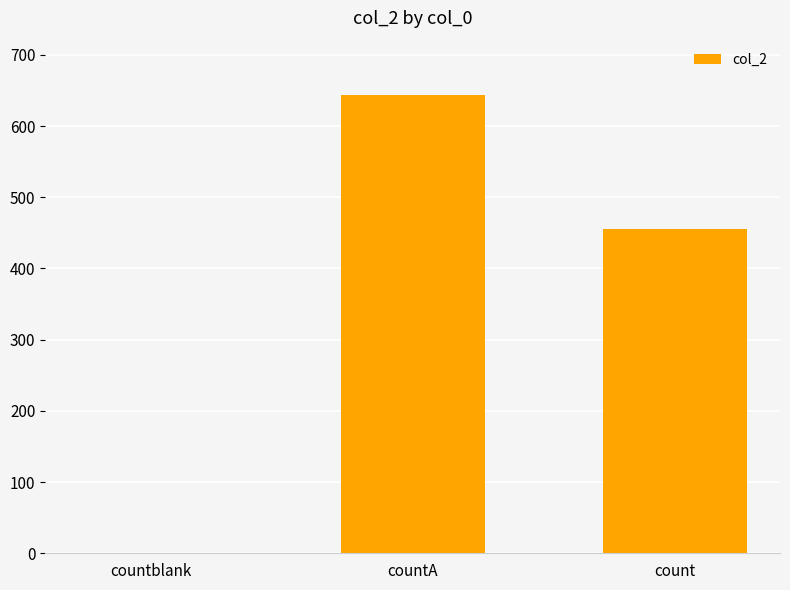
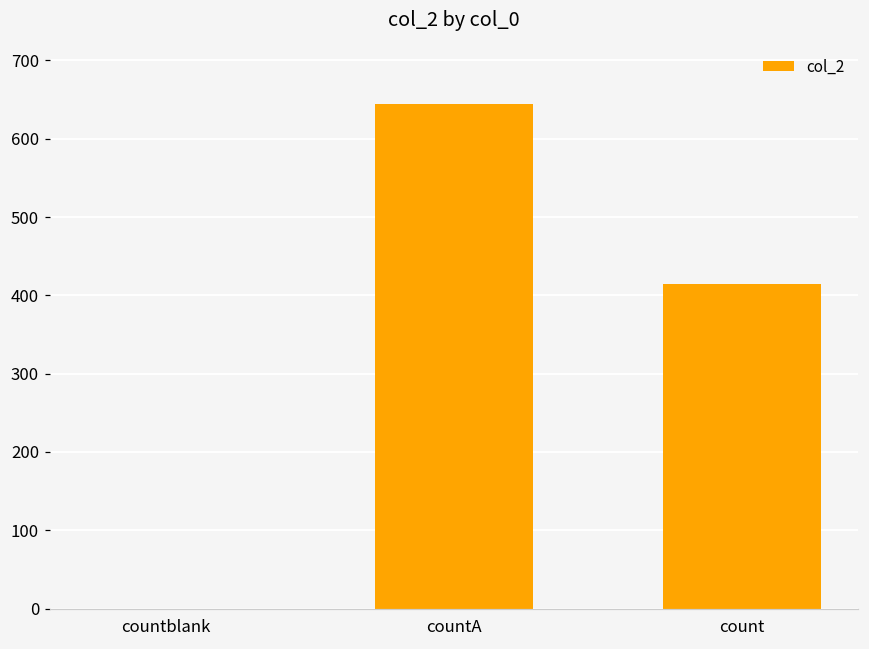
count: 460 -> 420
